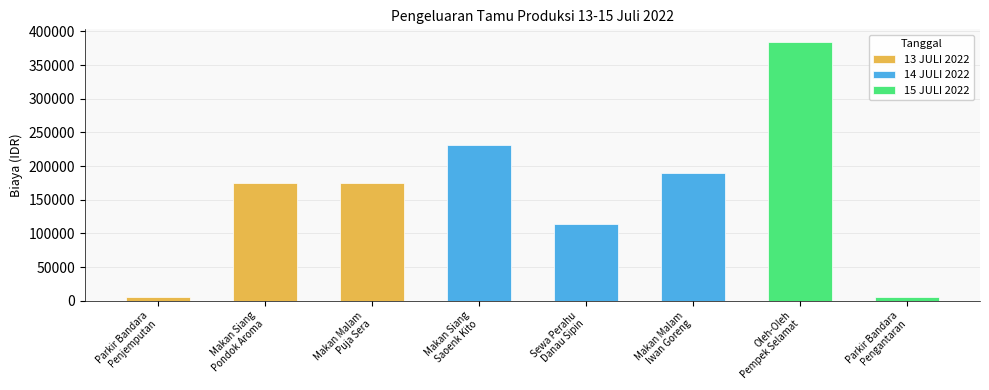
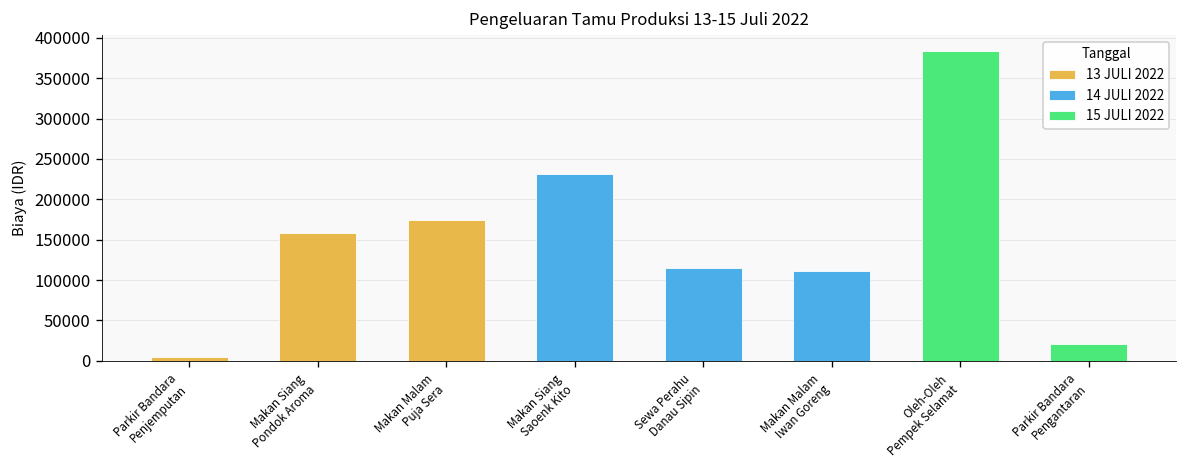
Makan Siang Pondok Aroma: 180000 -> 160000
Makan Malam Iwan Goreng: 190000 -> 110000
Parkir Bandara Pengantaran: 10000 -> 20000
